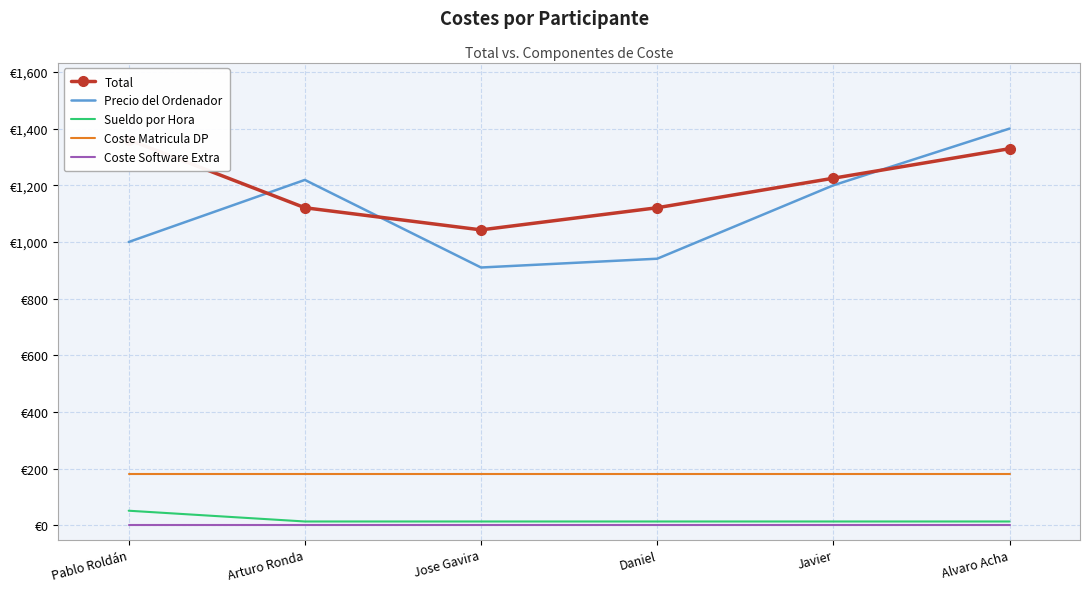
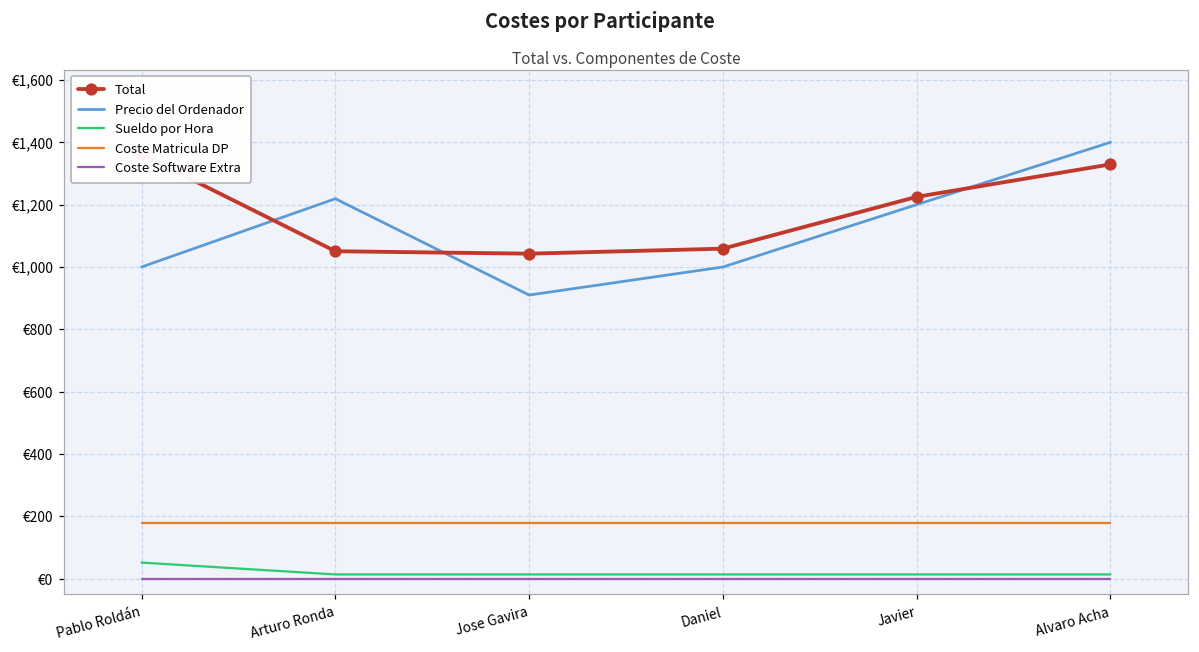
Total, Arturo Ronda: €1,120 -> €1,050
Total, Daniel: €1,120 -> €1,060
Precio del Ordenador, Daniel: €940 -> €1,000
